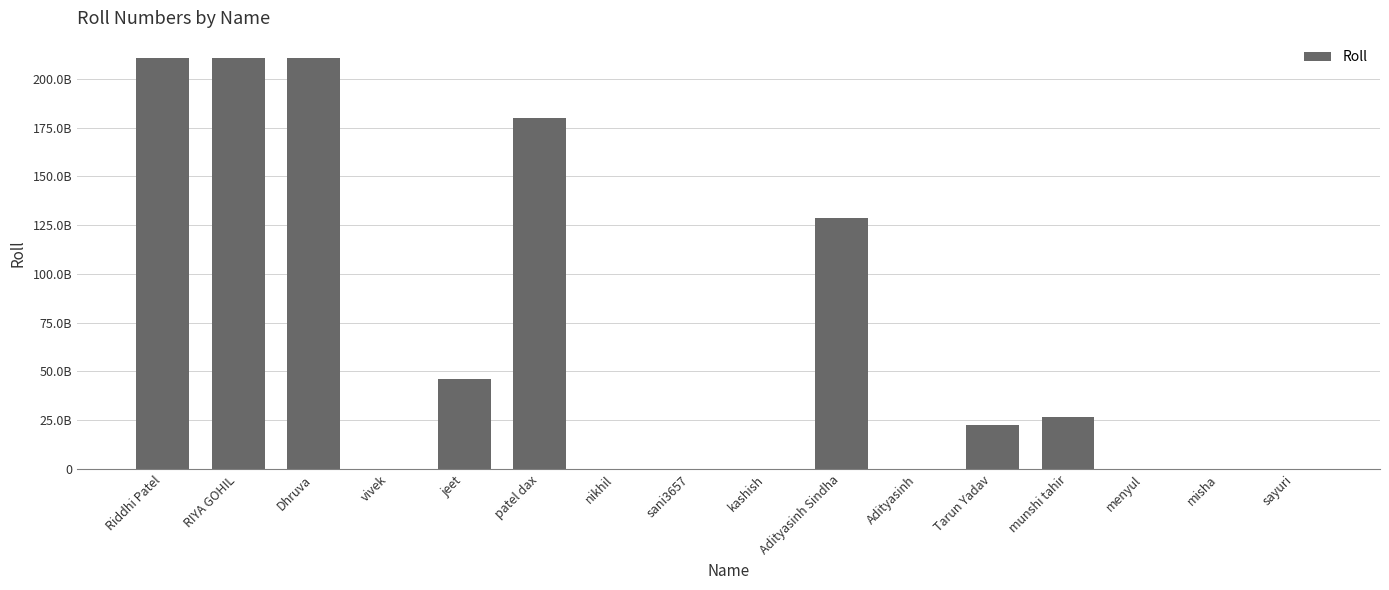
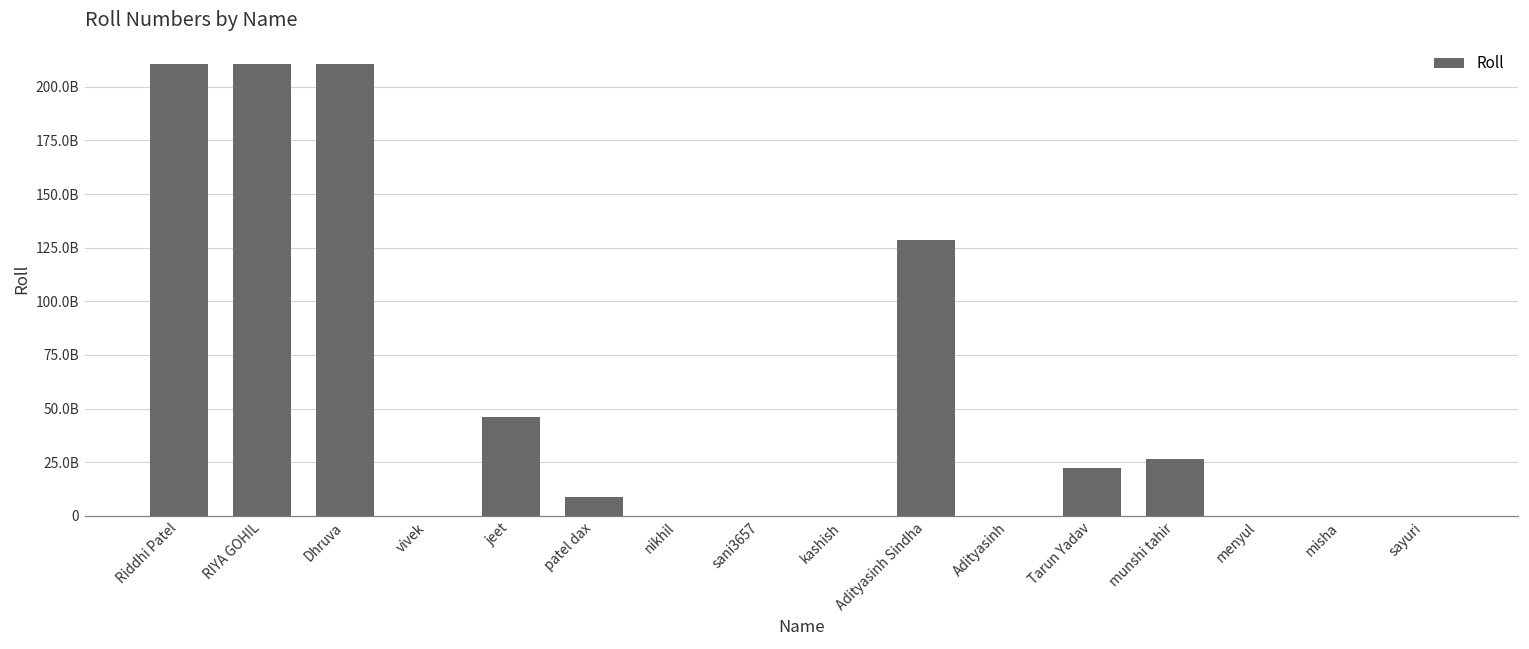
patel dax: 180000000000 -> 9000000000
